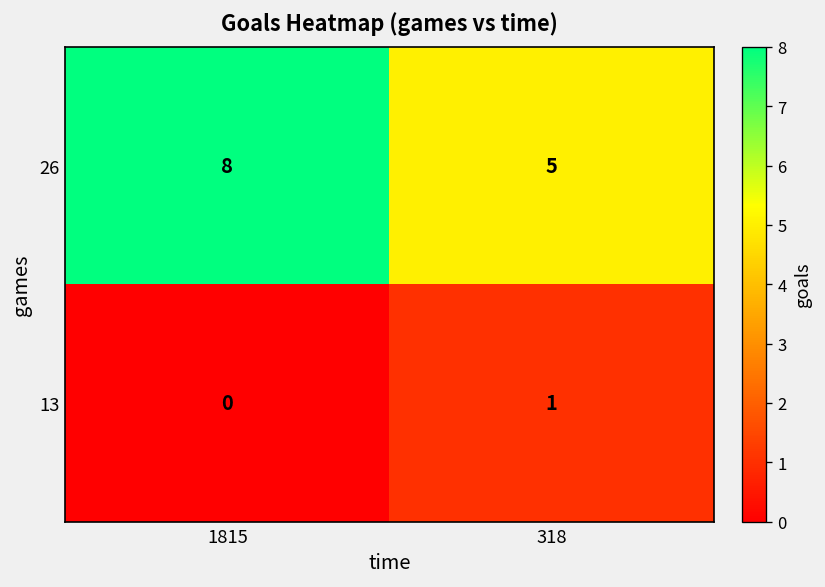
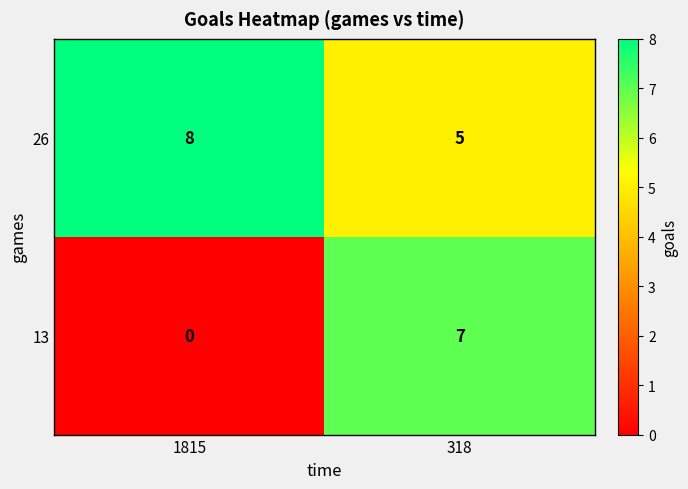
13, 318: 1 -> 7
